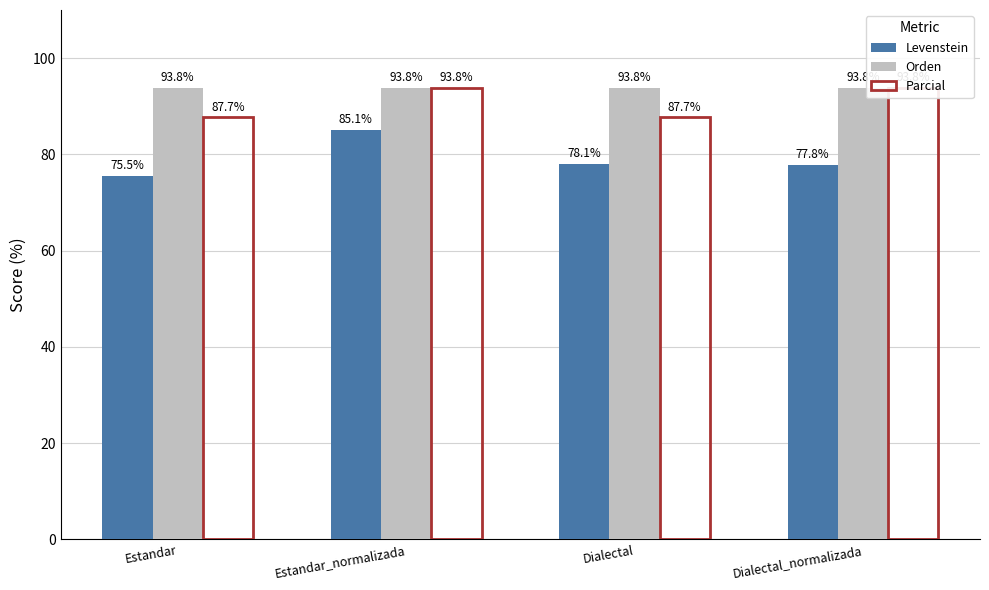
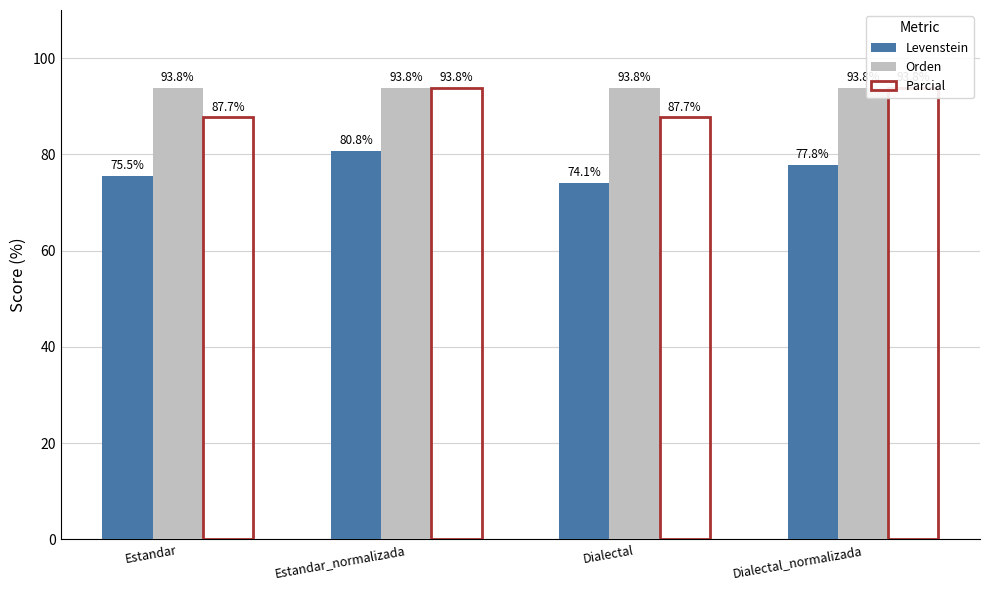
Levenstein, Estandar_normalizada: 85.1% -> 80.8%
Levenstein, Dialectal: 78.1% -> 74.1%
